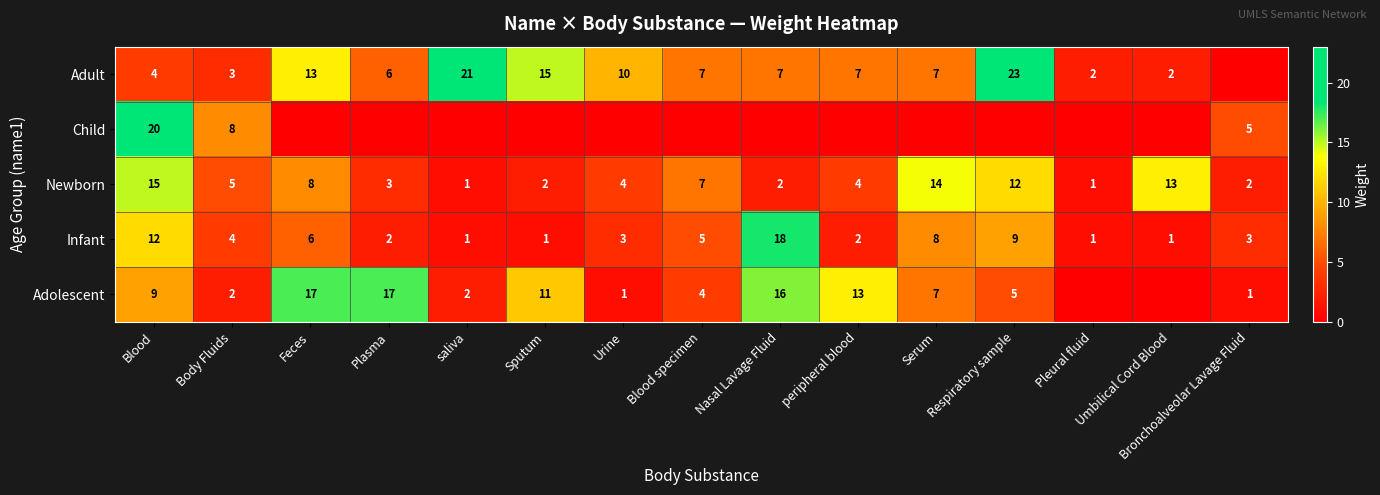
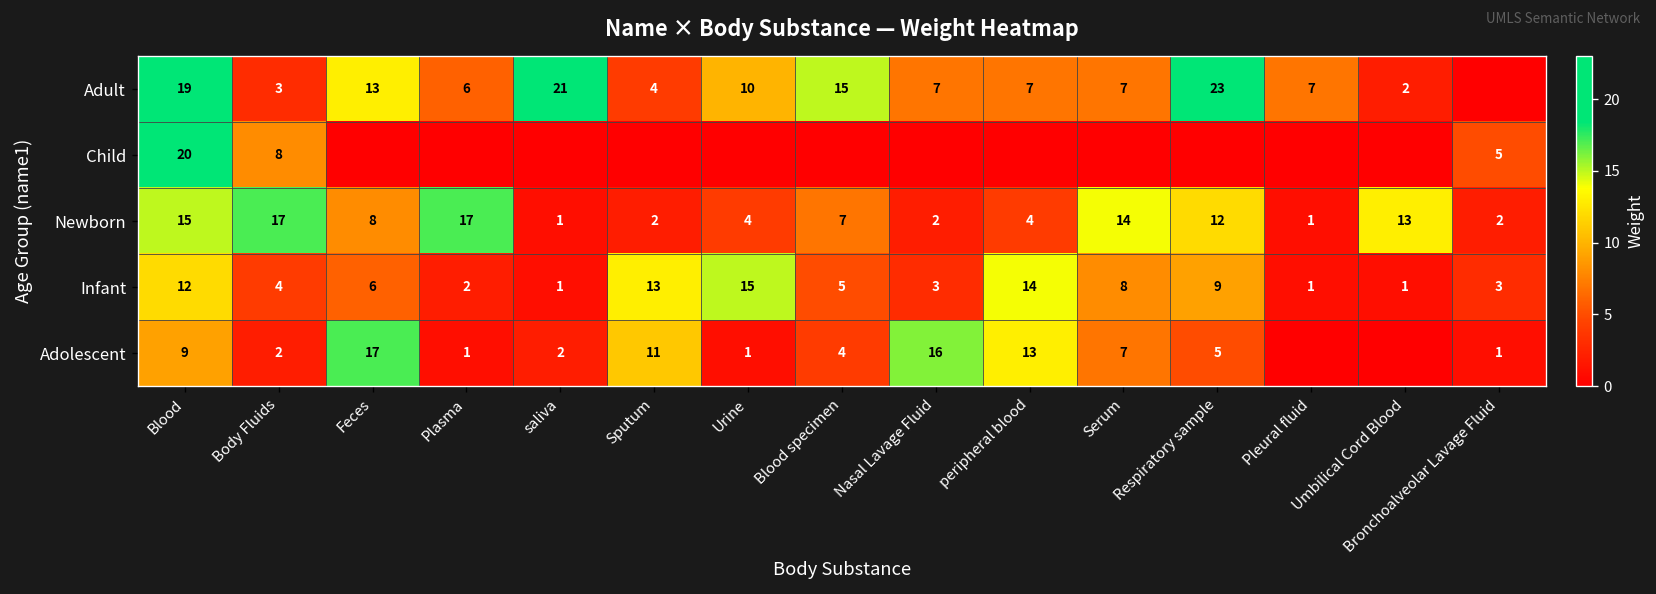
Adult, Blood: 4 -> 19
Adult, Sputum: 15 -> 4
Adult, Blood specimen: 7 -> 15
Adult, Pleural fluid: 2 -> 7
Newborn, Body Fluids: 5 -> 17
Newborn, Plasma: 3 -> 17
Infant, Sputum: 1 -> 13
Infant, Urine: 3 -> 15
Infant, Nasal Lavage Fluid: 18 -> 3
Infant, peripheral blood: 2 -> 14
Adolescent, Plasma: 17 -> 1
